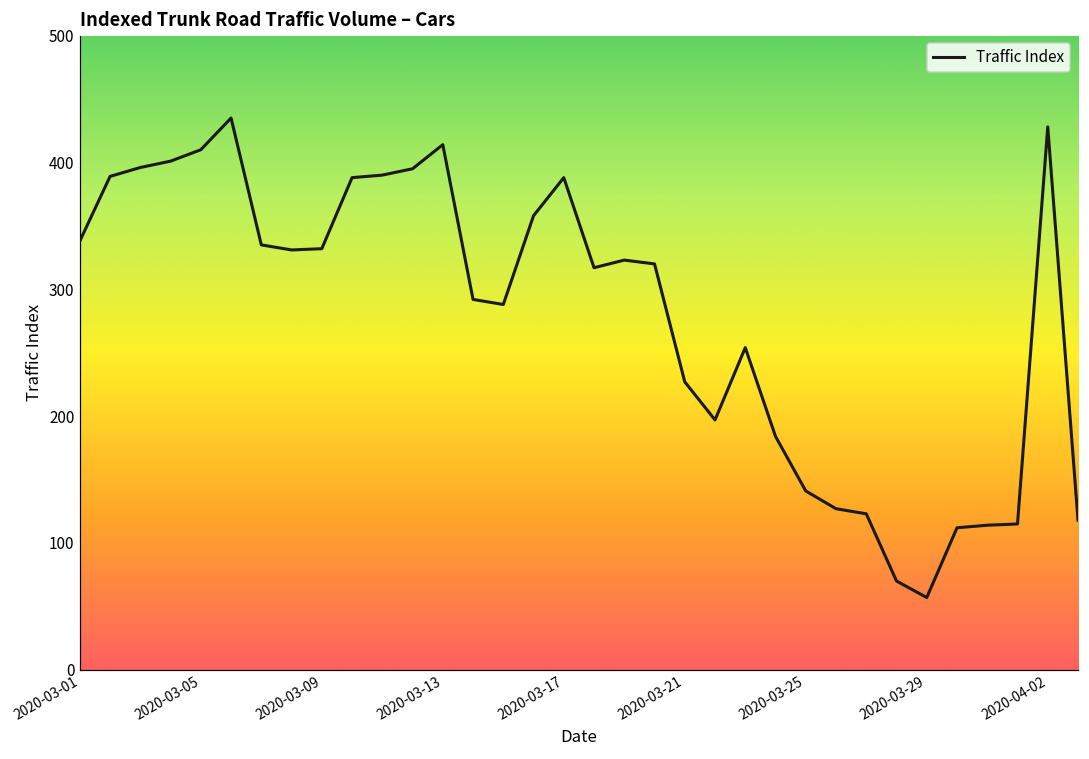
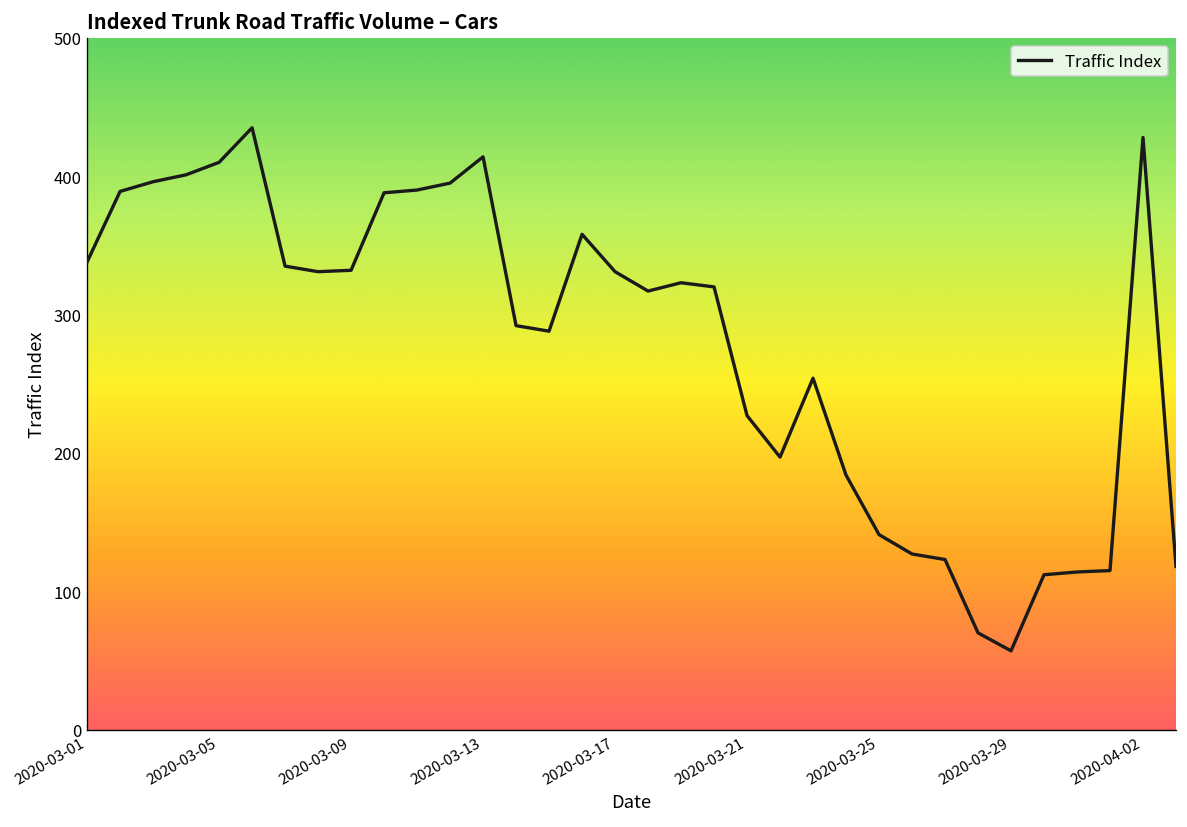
2020-03-17: 388 -> 331
